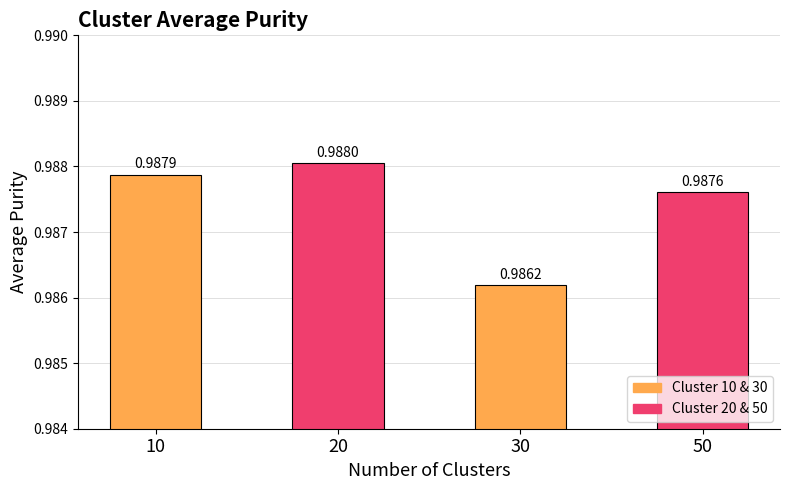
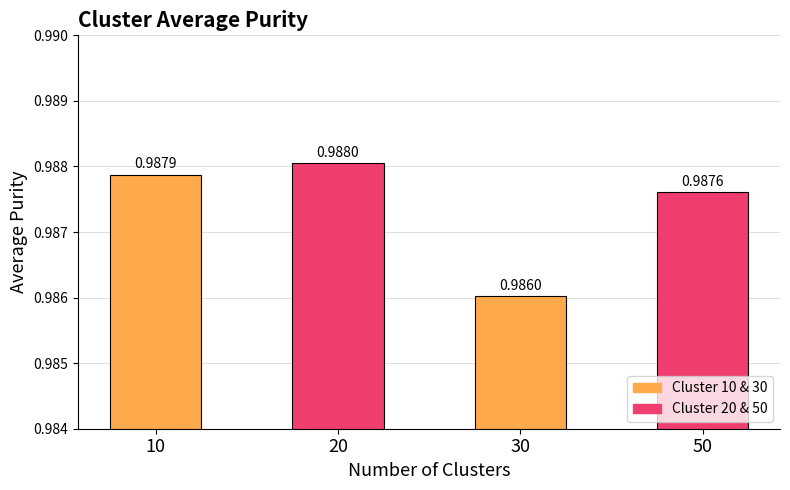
30: 0.9862 -> 0.9860
